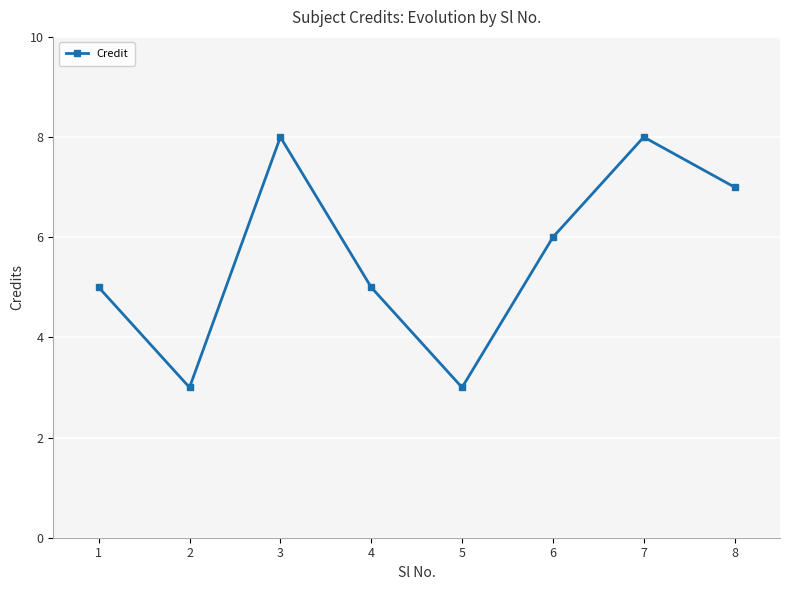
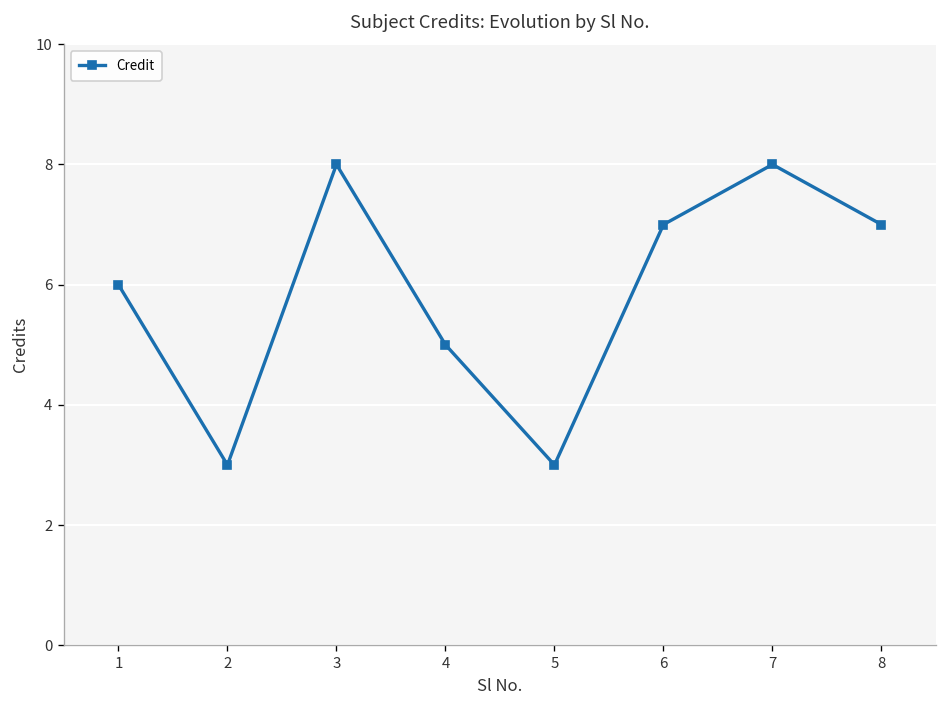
1: 5 -> 6
6: 6 -> 7
